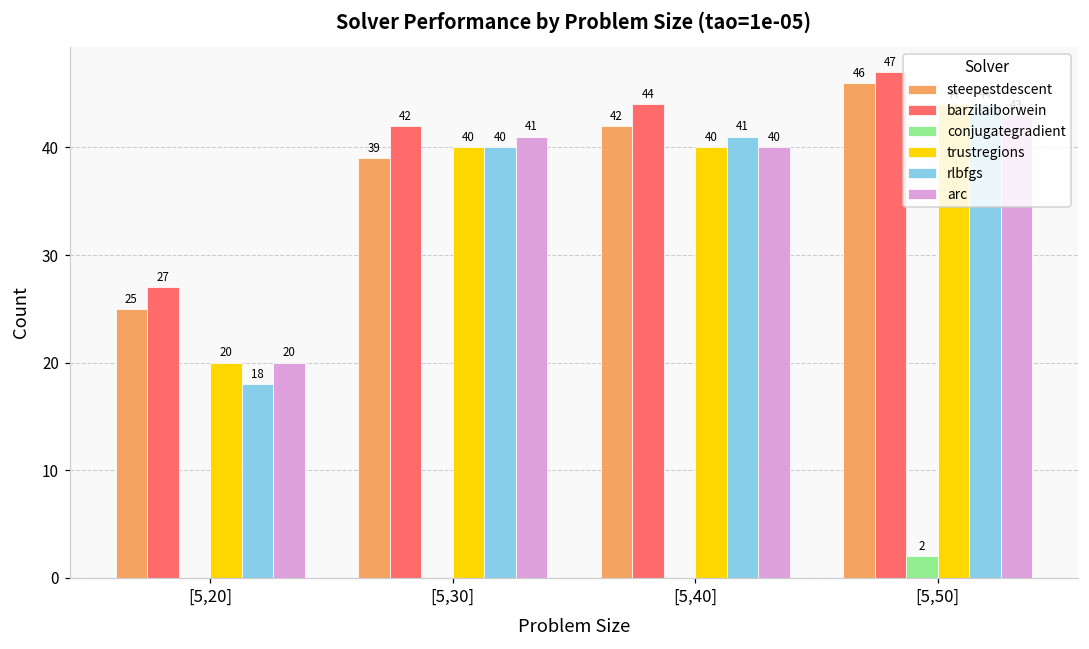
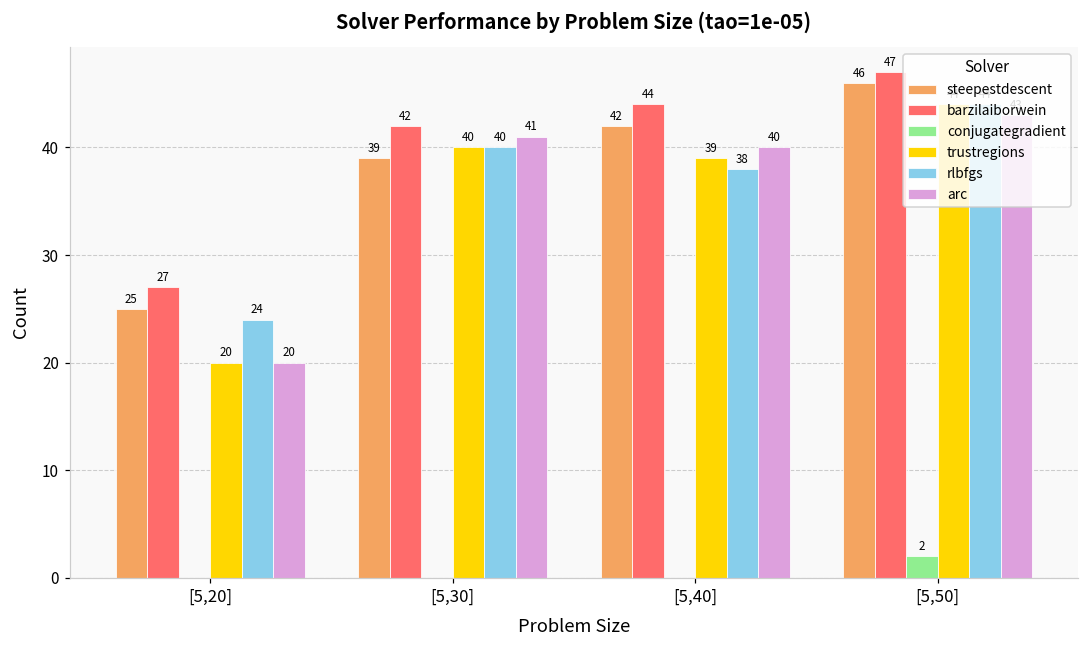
rlbfgs, [5,20]: 18 -> 24
trustregions, [5,40]: 40 -> 39
rlbfgs, [5,40]: 41 -> 38
